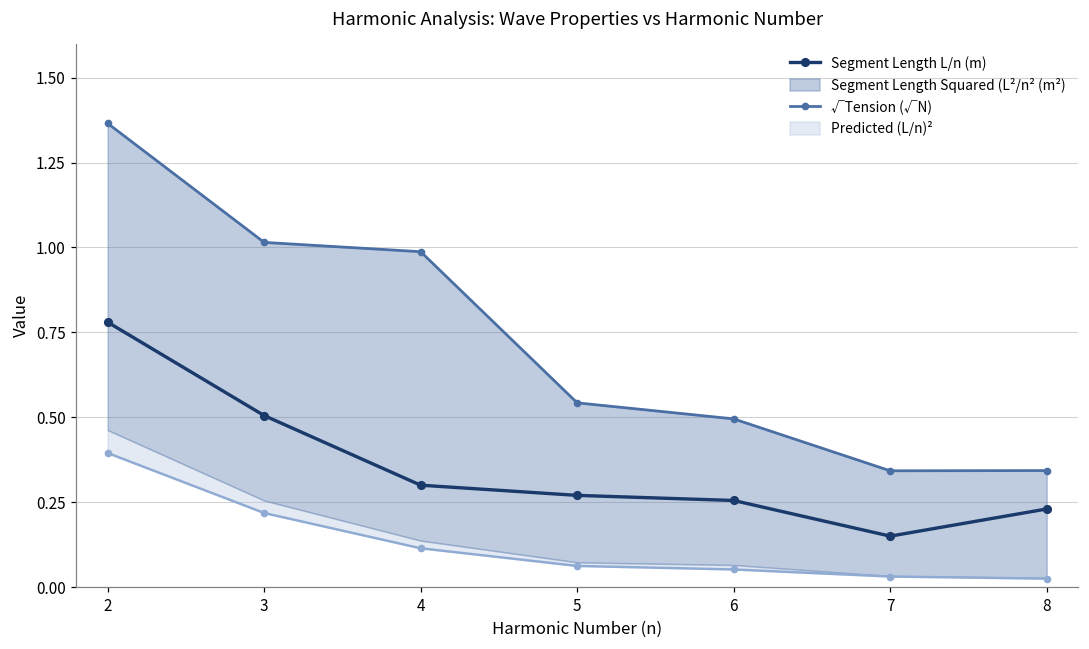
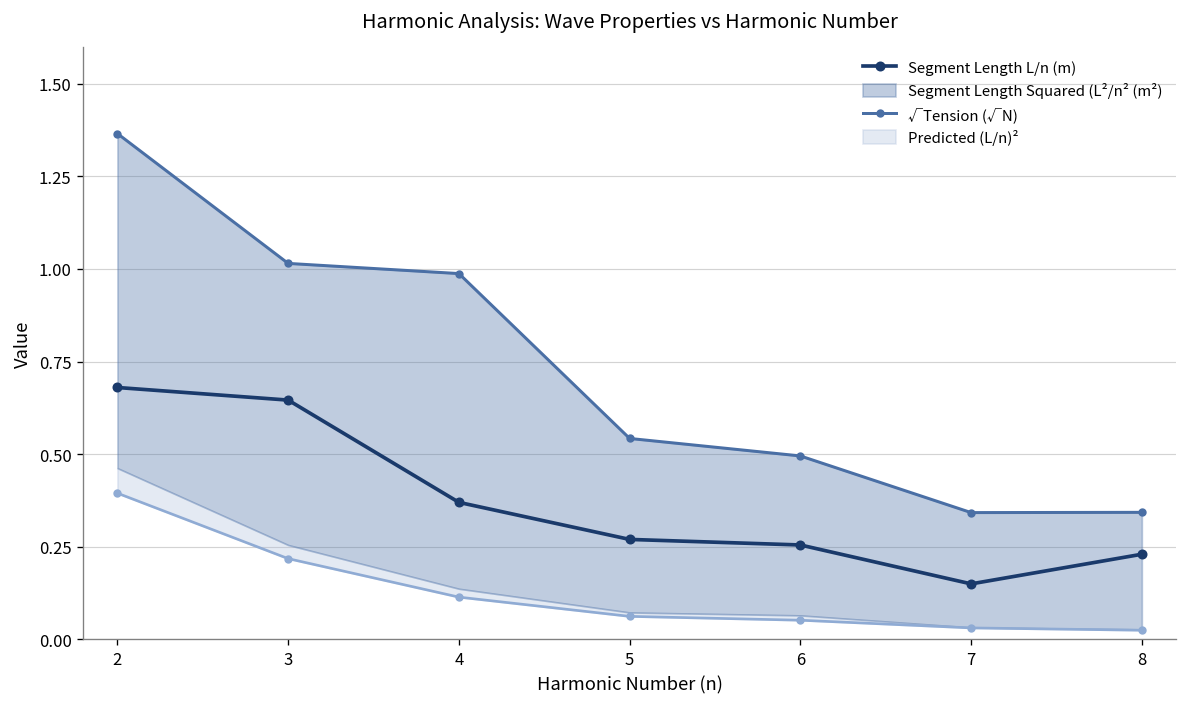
Segment Length L/n (m), 2: 0.78 -> 0.68
Segment Length L/n (m), 3: 0.51 -> 0.65
Segment Length L/n (m), 4: 0.30 -> 0.37
